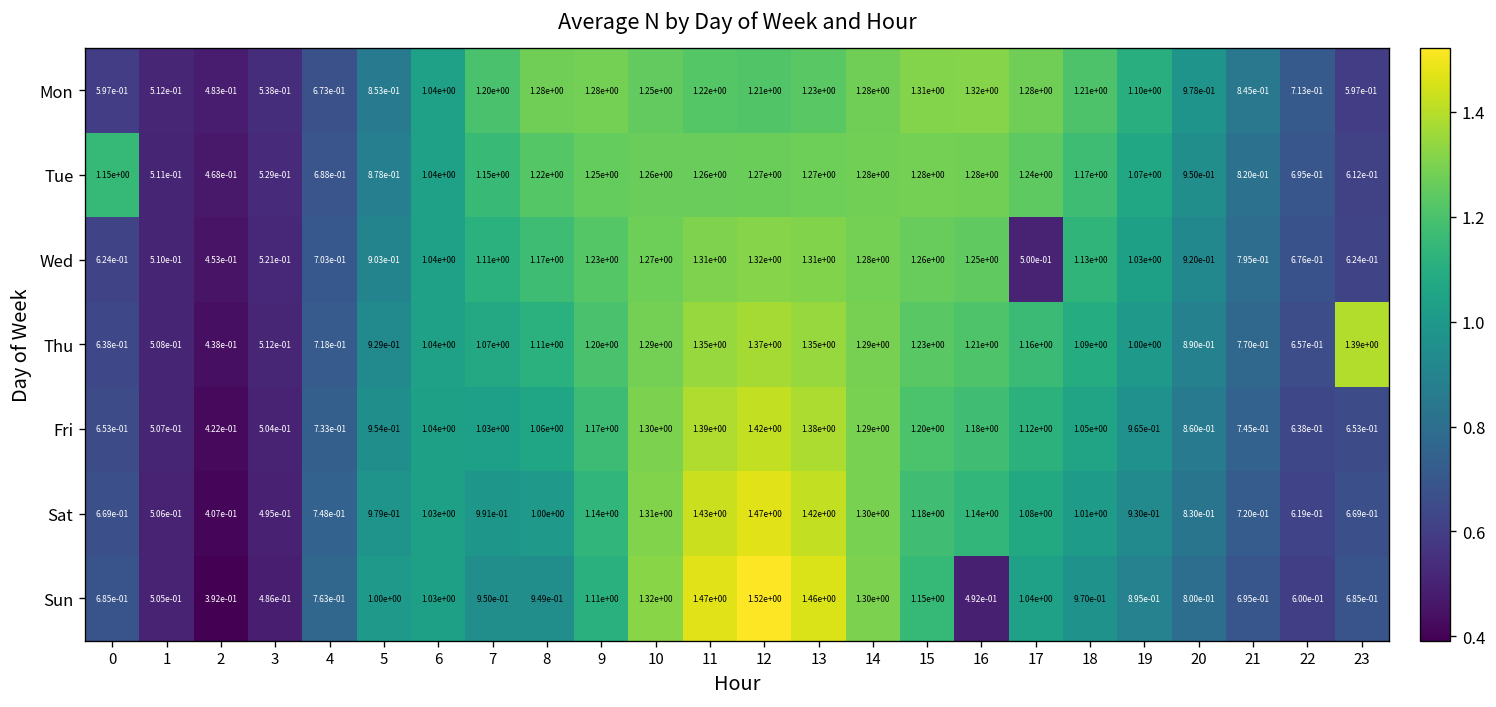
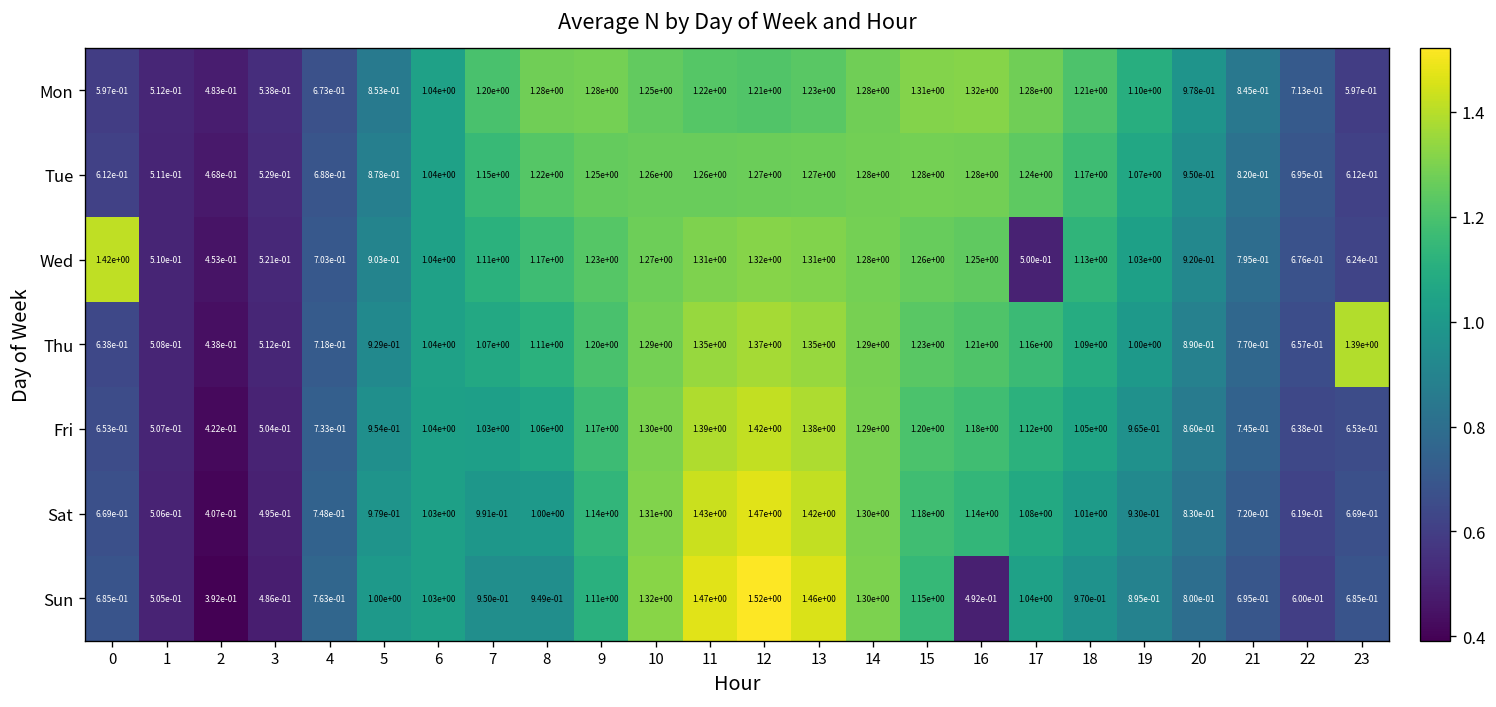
Tue, 0: 1.15e+00 -> 6.12e-01
Wed, 0: 6.24e-01 -> 1.42e+00
